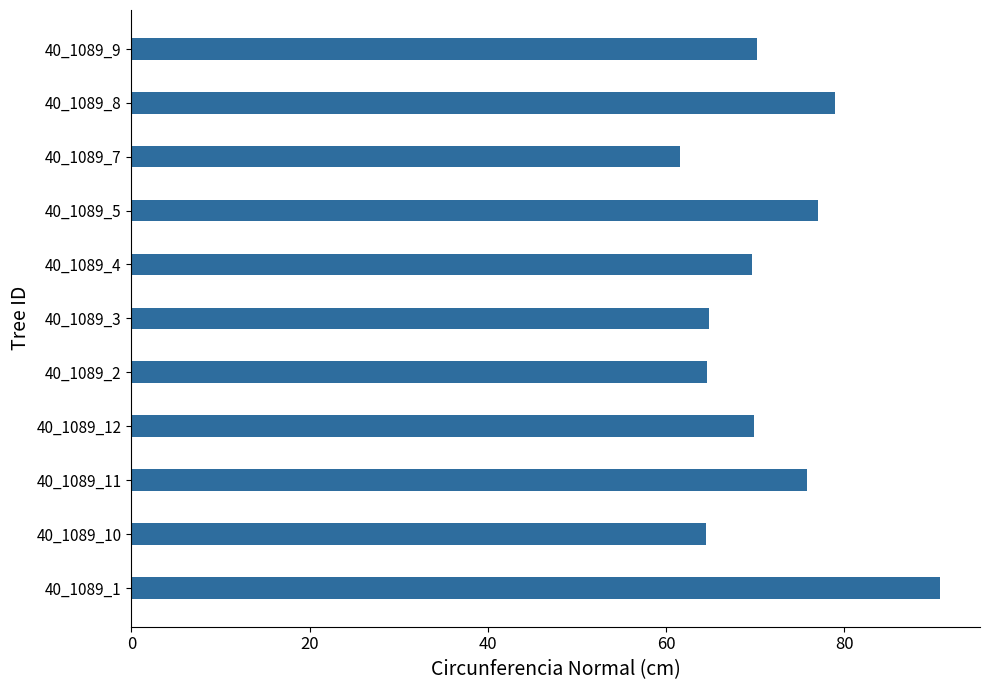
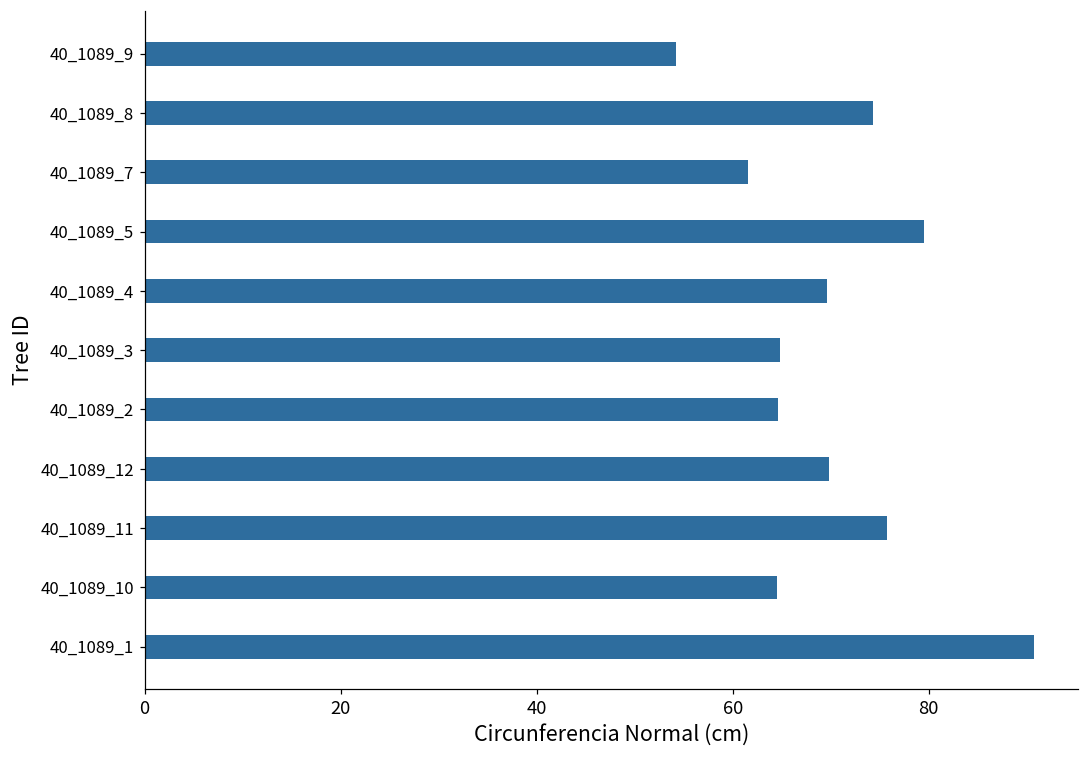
40_1089_9: 70 -> 54
40_1089_8: 79 -> 74
40_1089_5: 77 -> 80
